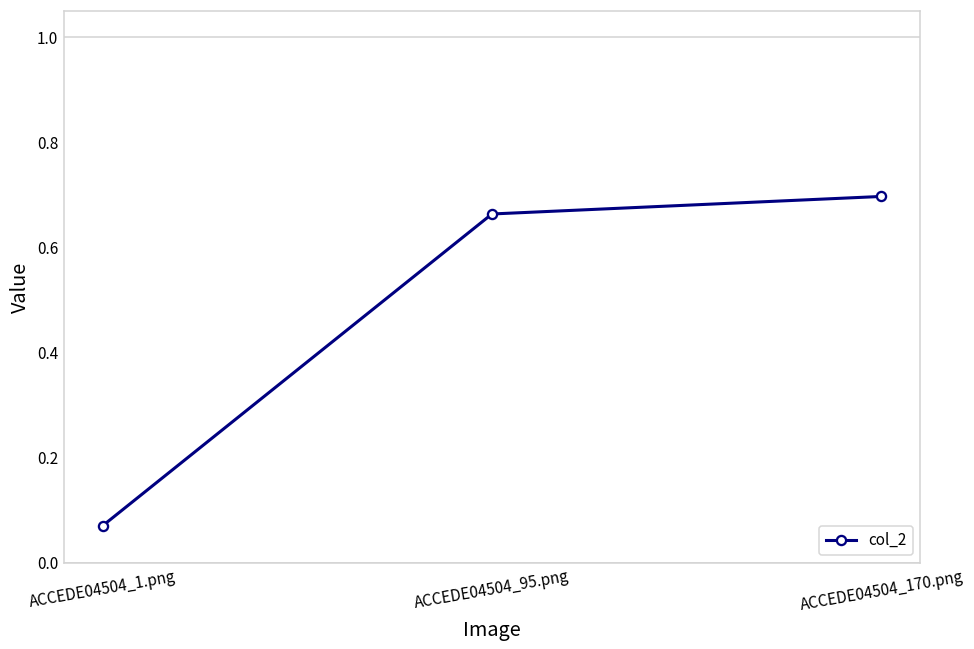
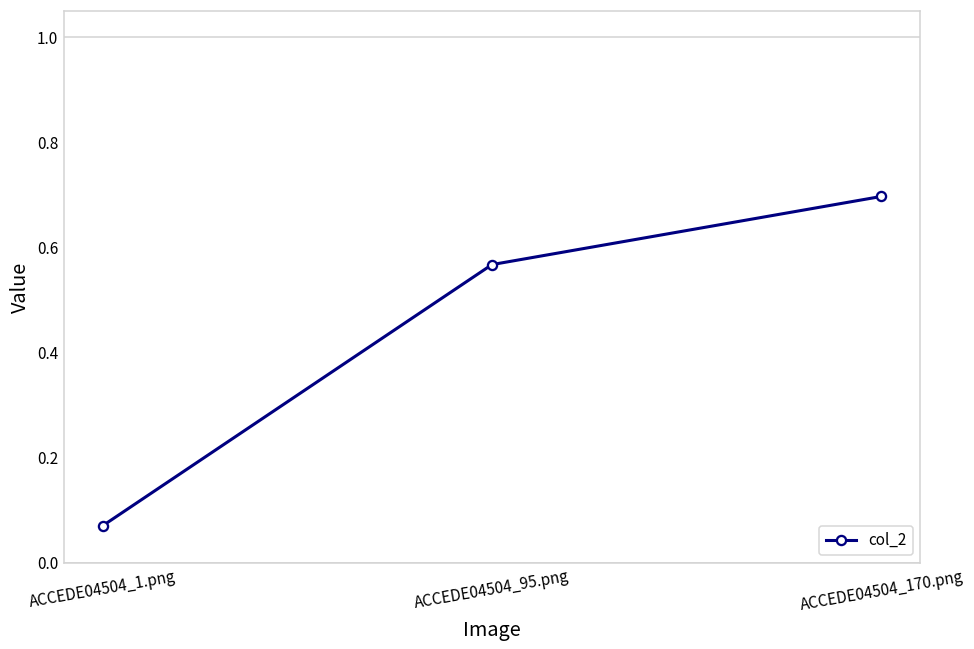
ACCEDE04504_95.png: 0.66 -> 0.57
